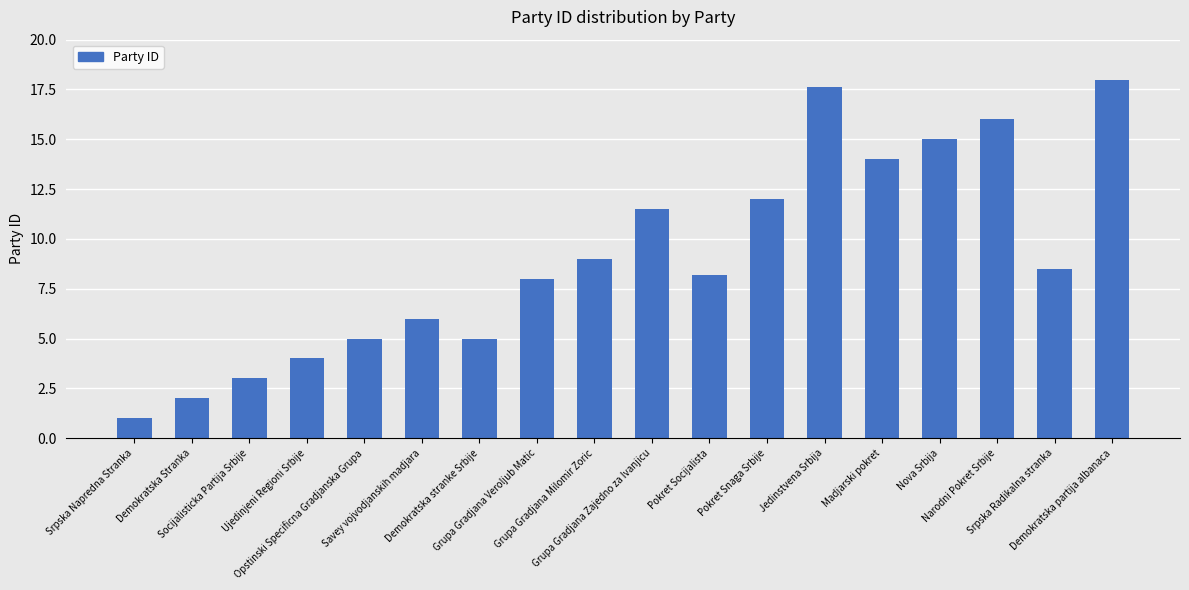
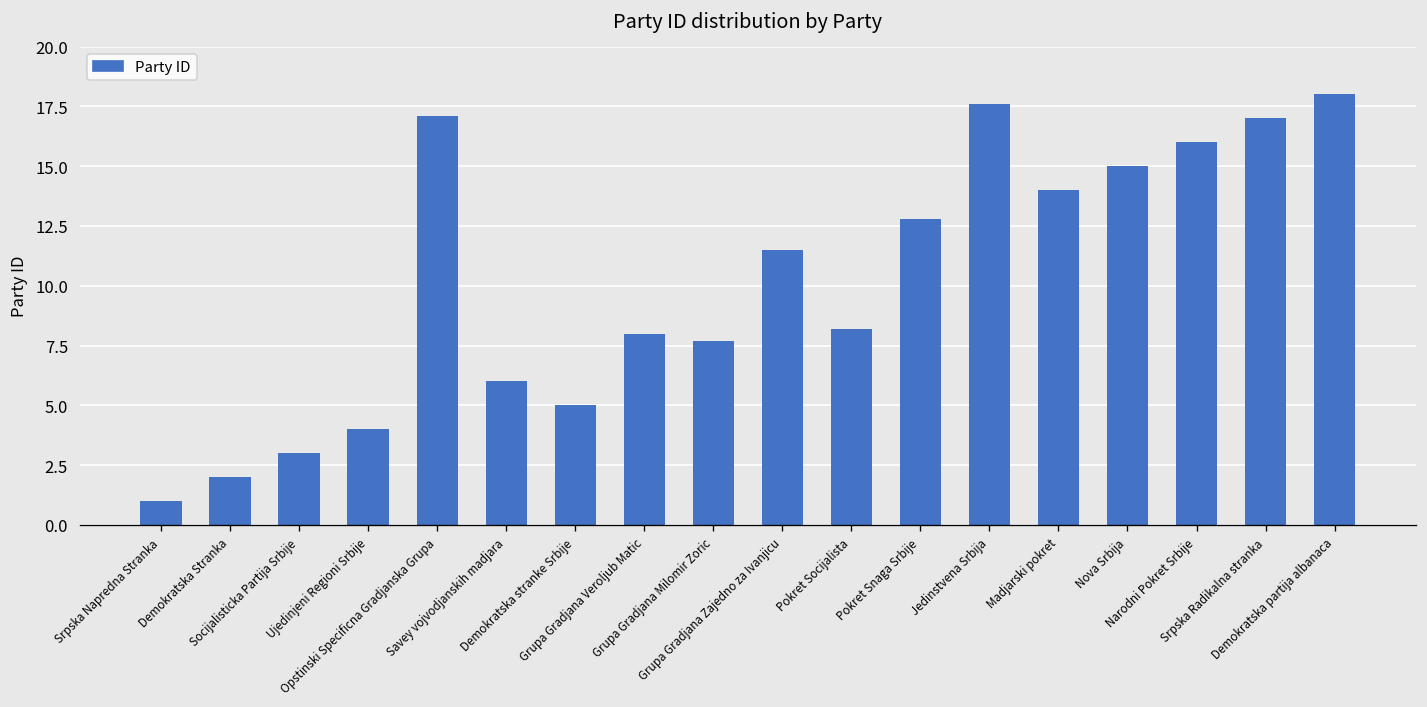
Opstinski Specificna Gradjanska Grupa: 5.0 -> 17.1
Grupa Gradjana Milomir Zoric: 9.0 -> 7.7
Pokret Snaga Srbije: 12.0 -> 12.8
Srpska Radikalna stranka: 8.5 -> 17.0
